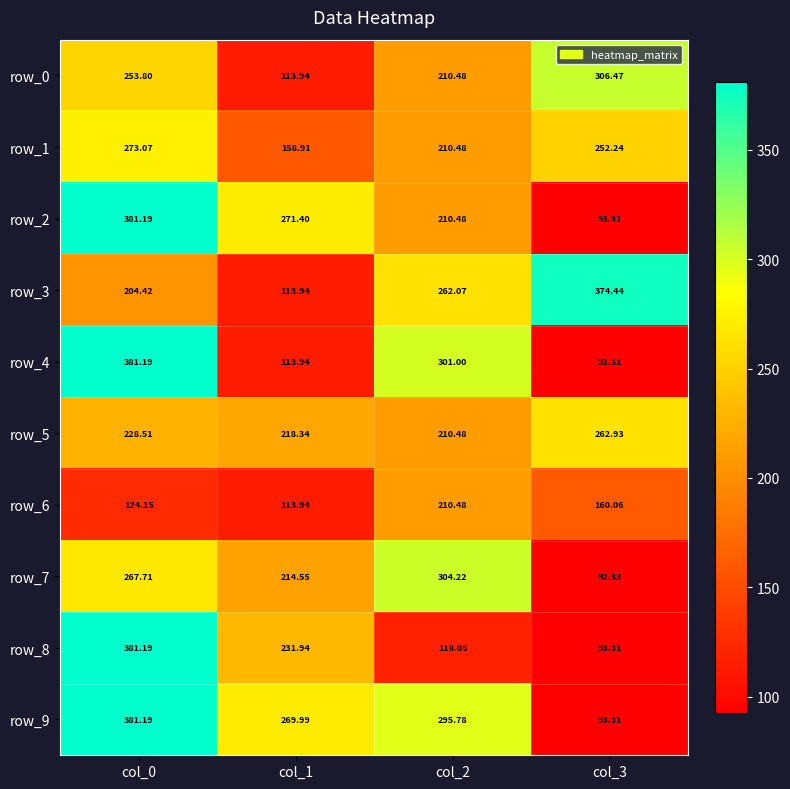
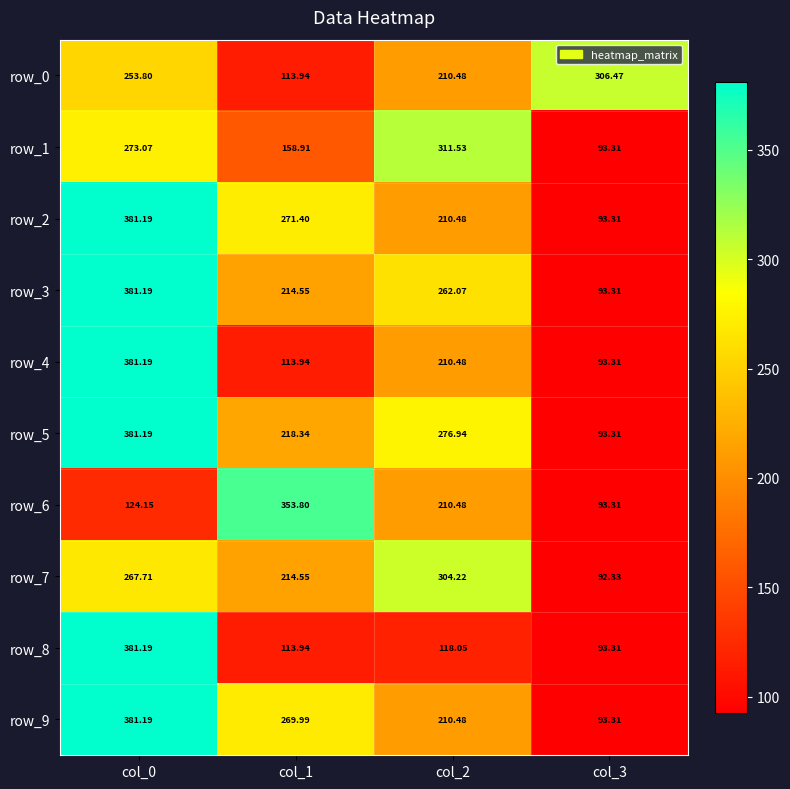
row_1, col_2: 210.48 -> 311.53
row_1, col_3: 252.24 -> 93.31
row_3, col_0: 204.42 -> 381.19
row_3, col_1: 113.94 -> 214.55
row_3, col_3: 374.44 -> 93.31
row_4, col_2: 301.00 -> 210.48
row_5, col_0: 228.51 -> 381.19
row_5, col_2: 210.48 -> 276.94
row_5, col_3: 262.93 -> 93.31
row_6, col_1: 113.94 -> 353.80
row_6, col_3: 160.06 -> 93.31
row_8, col_1: 231.94 -> 113.94
row_9, col_2: 295.78 -> 210.48
